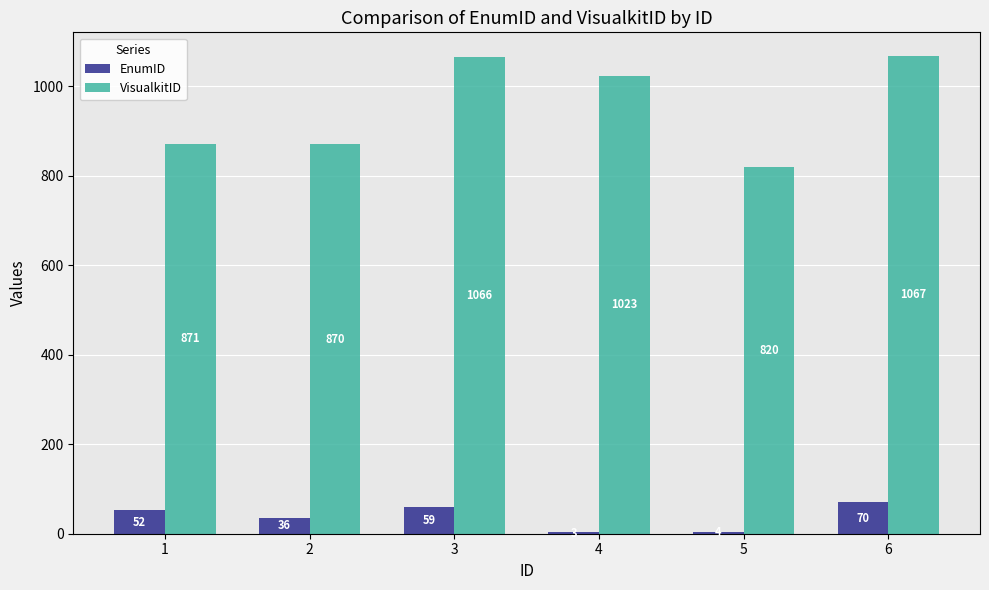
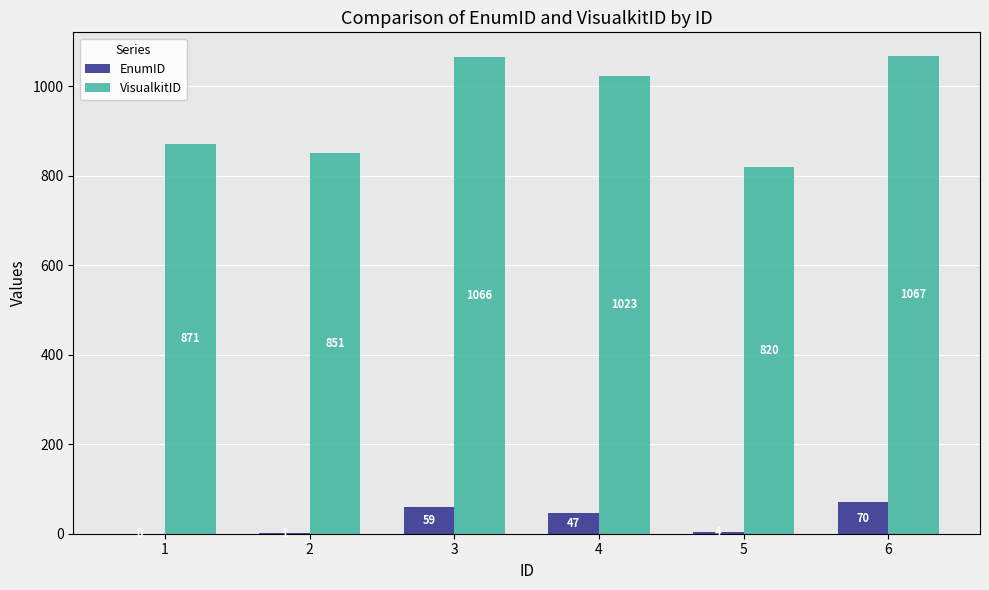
EnumID, 1: 50 -> 0
EnumID, 2: 40 -> 0
VisualkitID, 2: 870 -> 851
EnumID, 4: 0 -> 50
